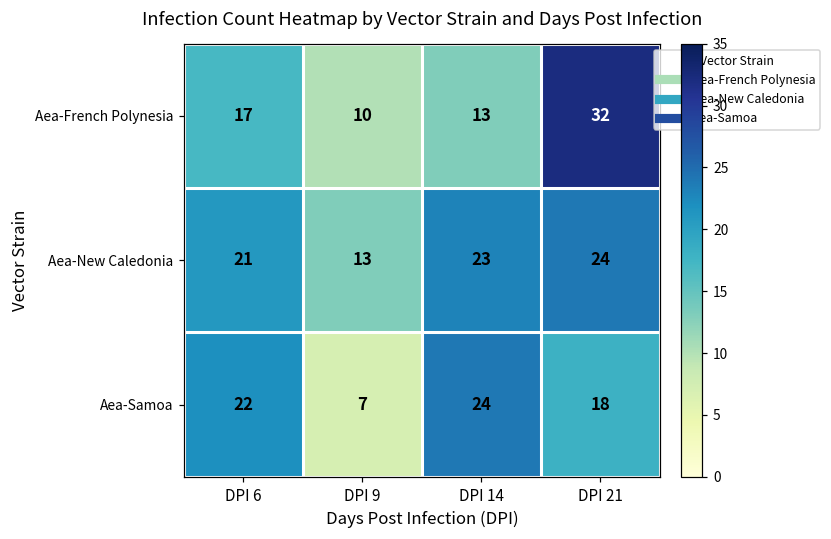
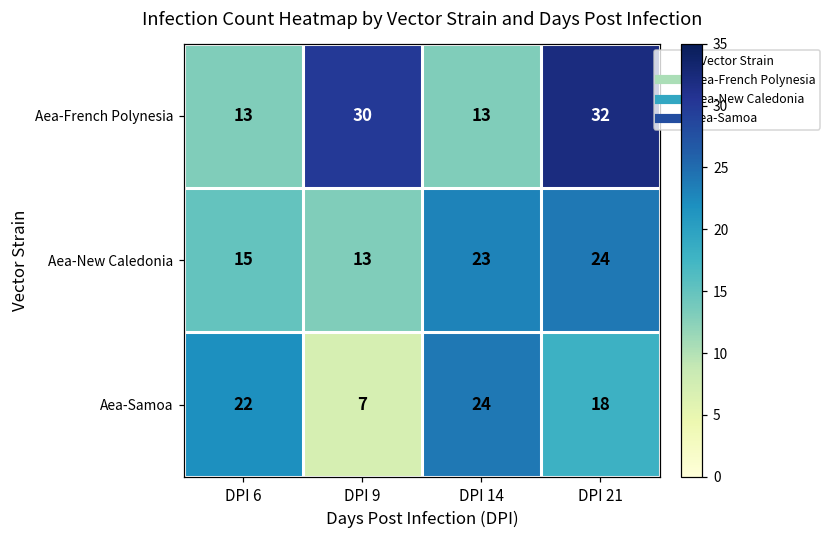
Aea-French Polynesia, DPI 6: 17 -> 13
Aea-French Polynesia, DPI 9: 10 -> 30
Aea-New Caledonia, DPI 6: 21 -> 15
